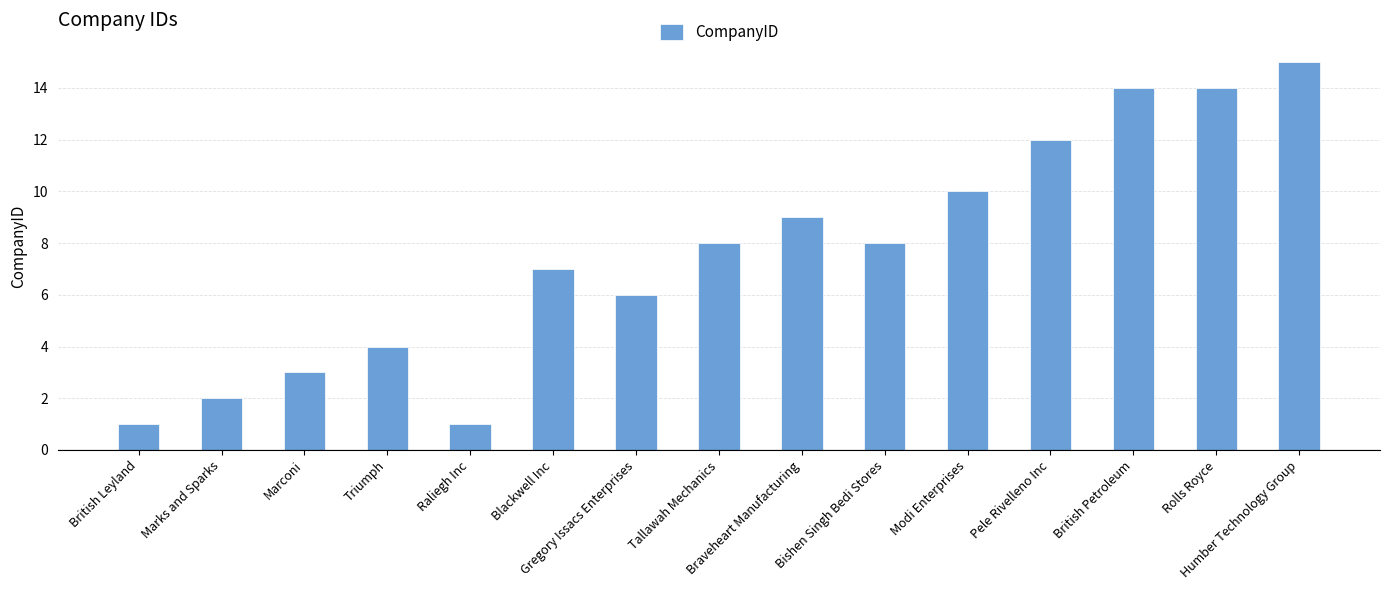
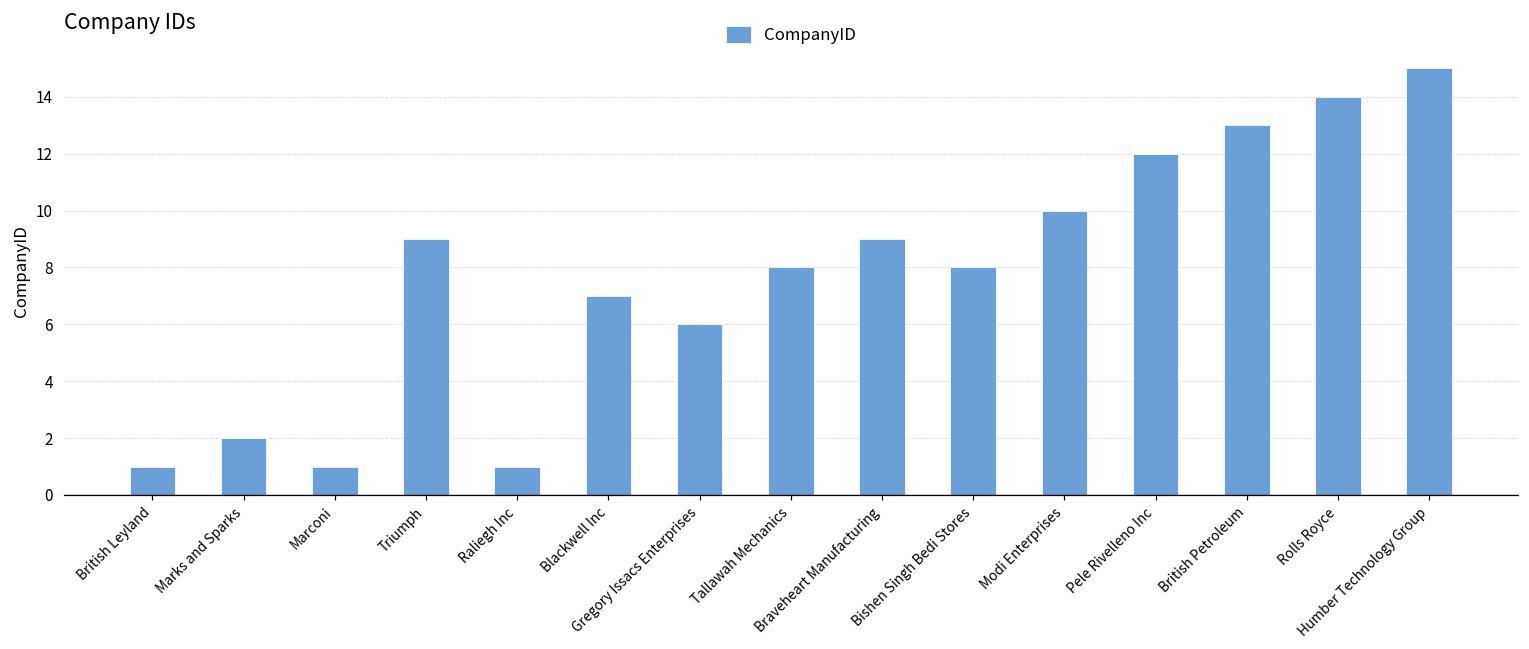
Marconi: 3 -> 1
Triumph: 4 -> 9
British Petroleum: 14 -> 13
